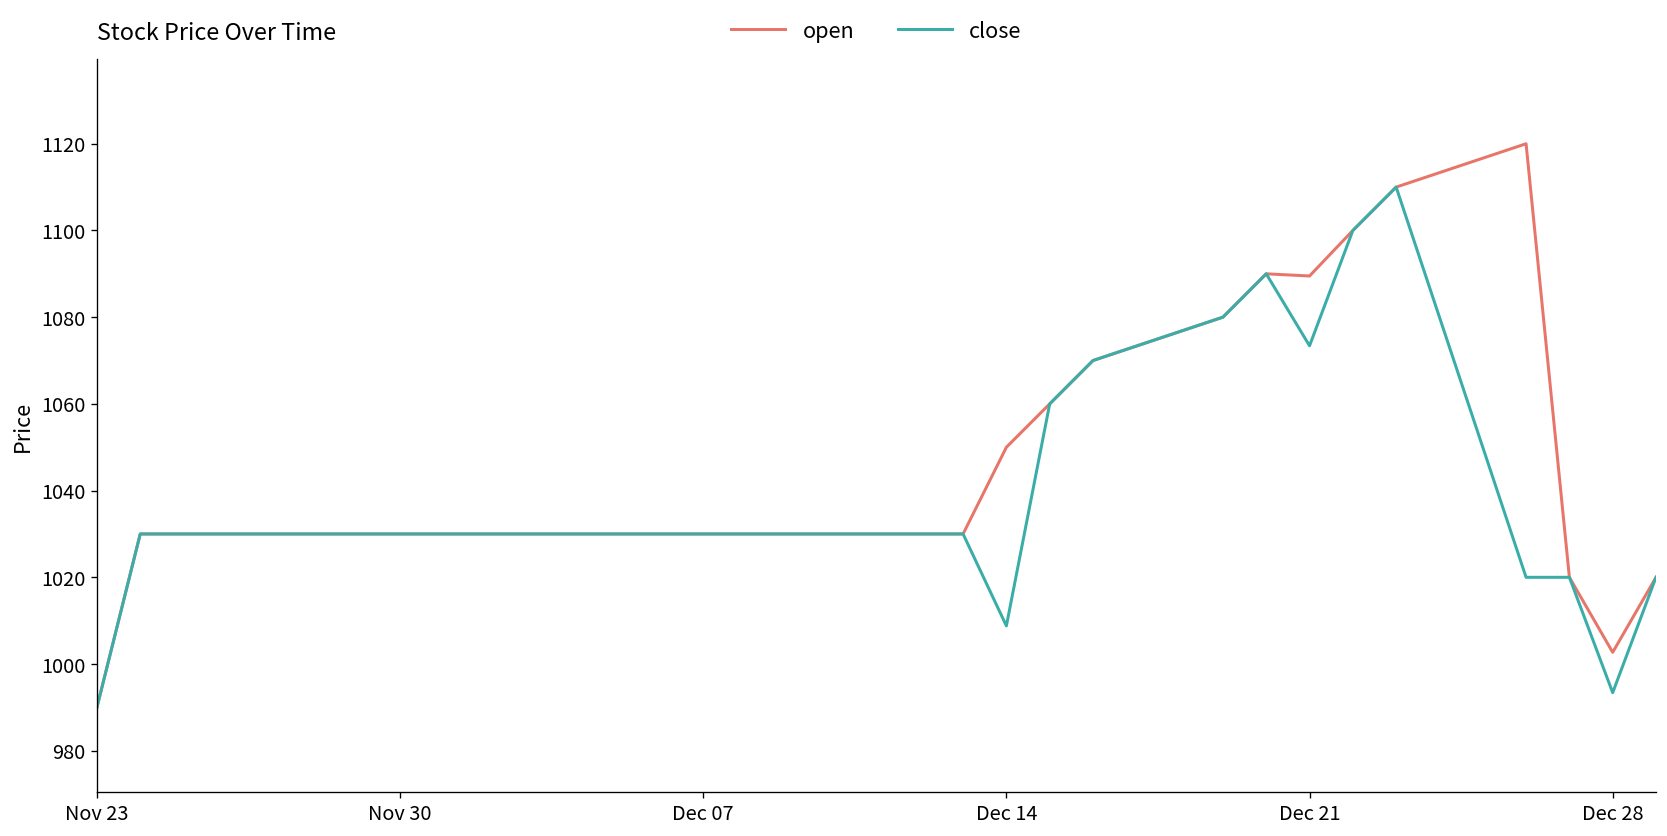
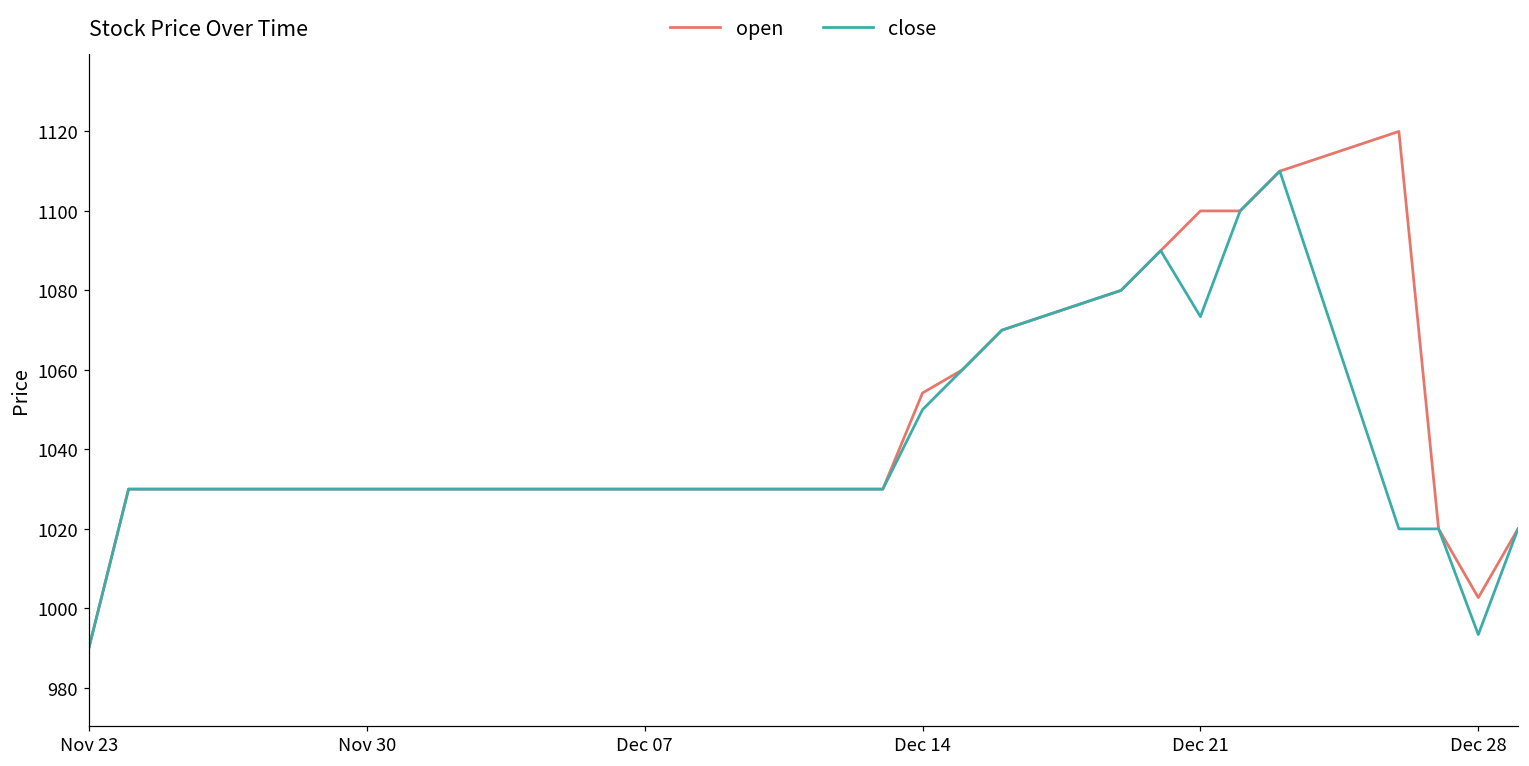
open, Dec 14: 1050 -> 1054
close, Dec 14: 1009 -> 1050
open, Dec 21: 1090 -> 1100
